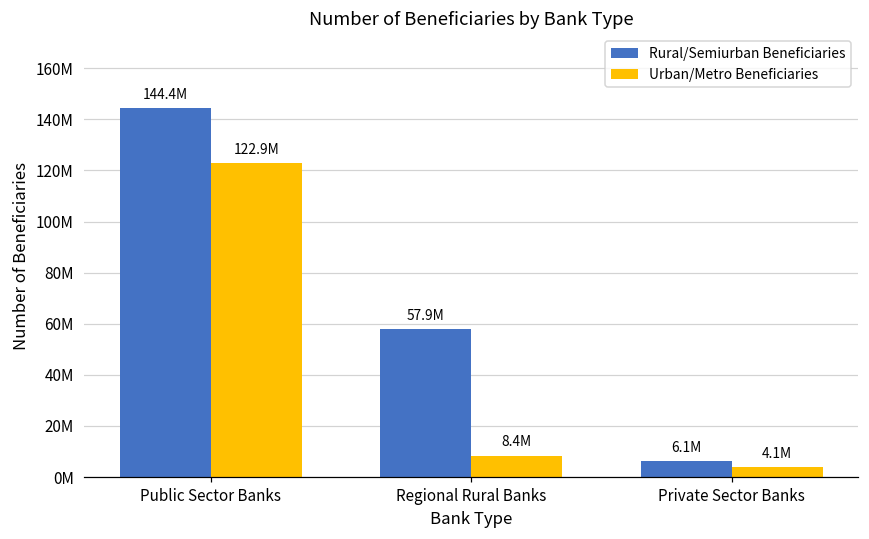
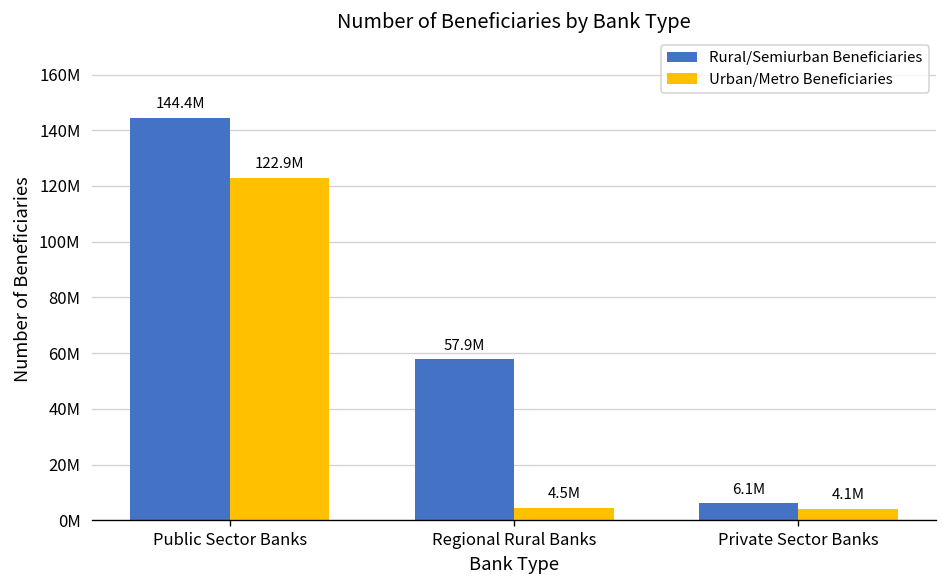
Urban/Metro Beneficiaries, Regional Rural Banks: 8.4M -> 4.5M
